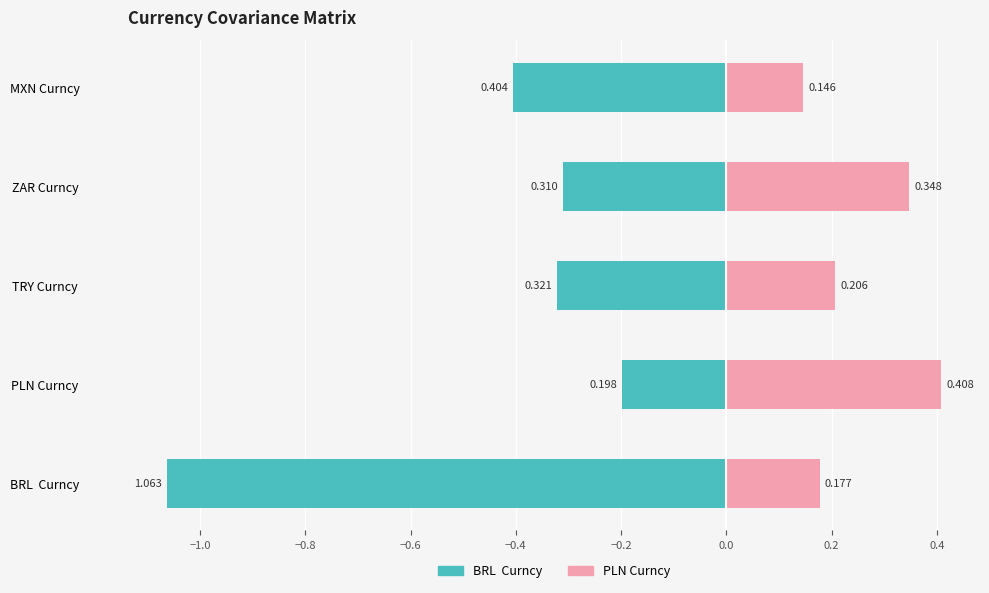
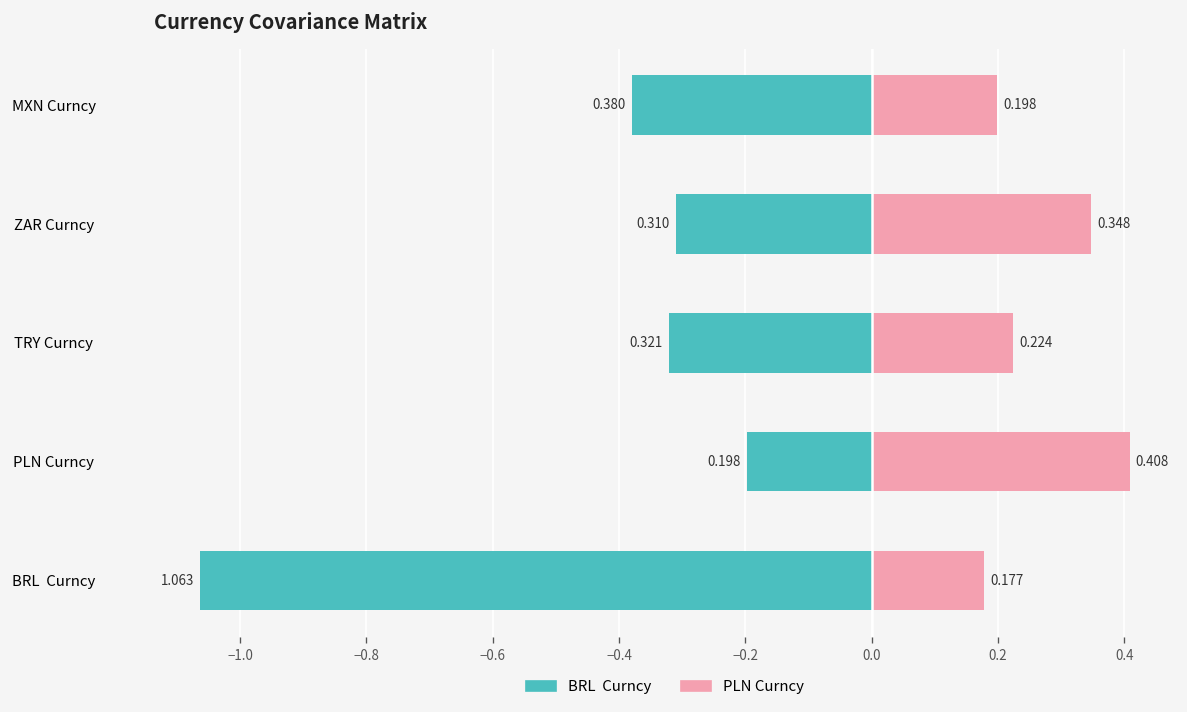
BRL Curncy, MXN Curncy: 0.404 -> 0.380
PLN Curncy, MXN Curncy: 0.146 -> 0.198
PLN Curncy, TRY Curncy: 0.206 -> 0.224
